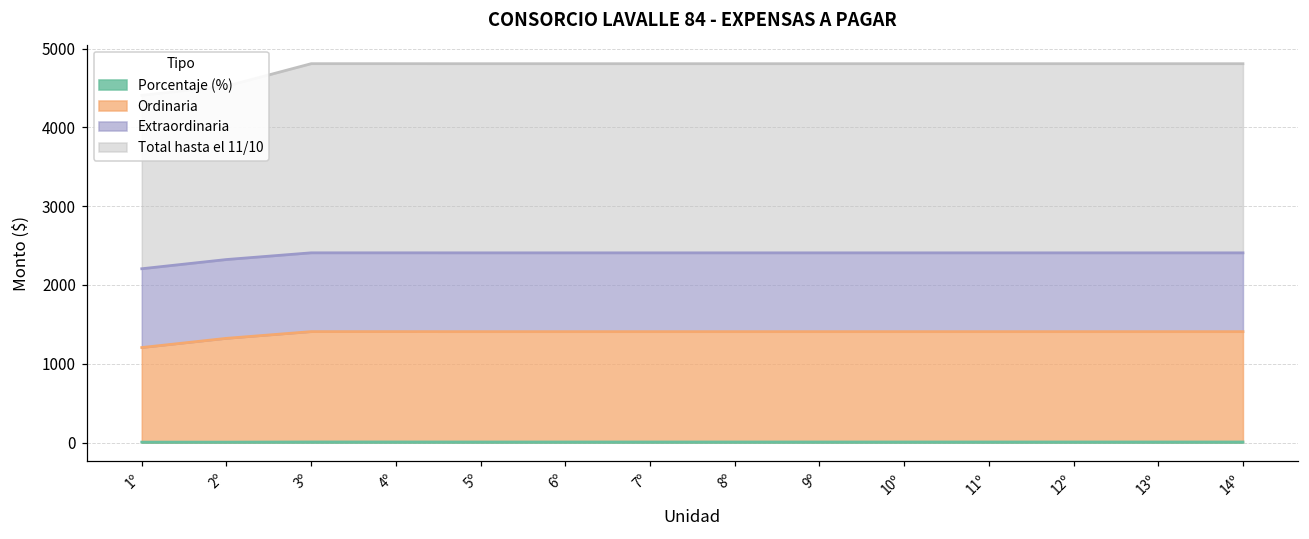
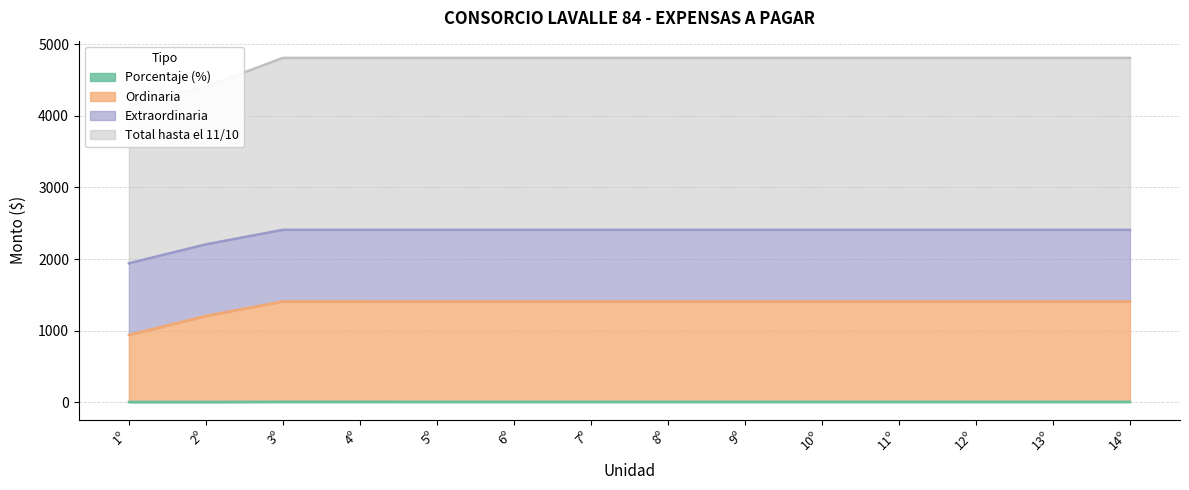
Ordinaria, 1º: 1200 -> 900
Ordinaria, 2º: 1300 -> 1200
